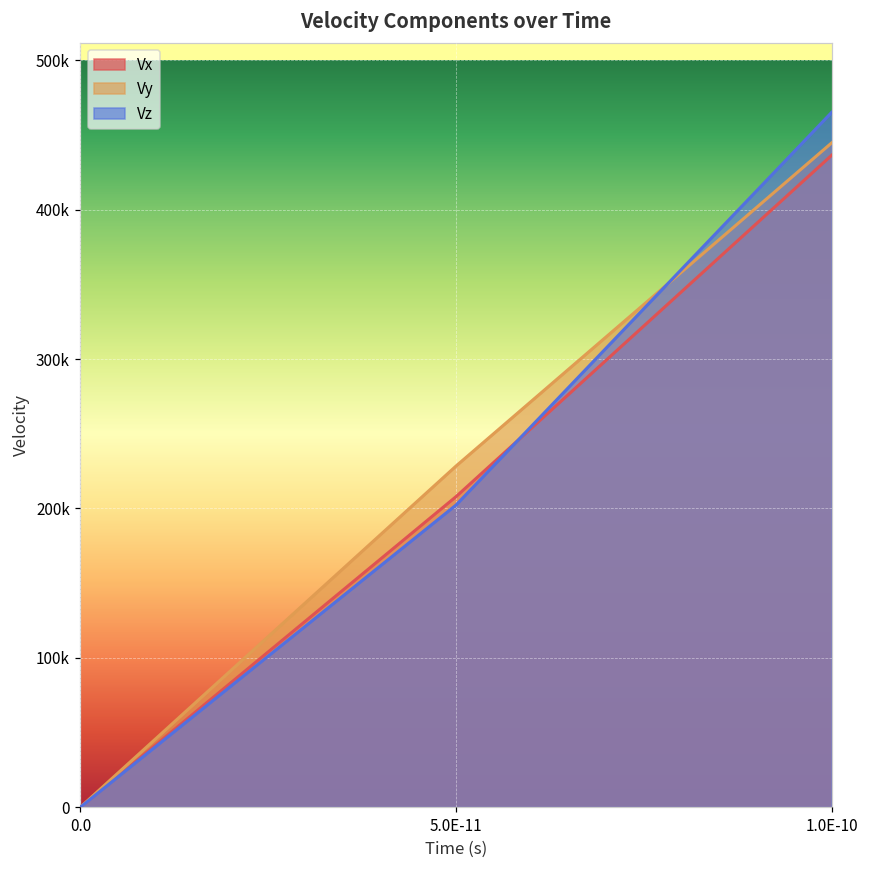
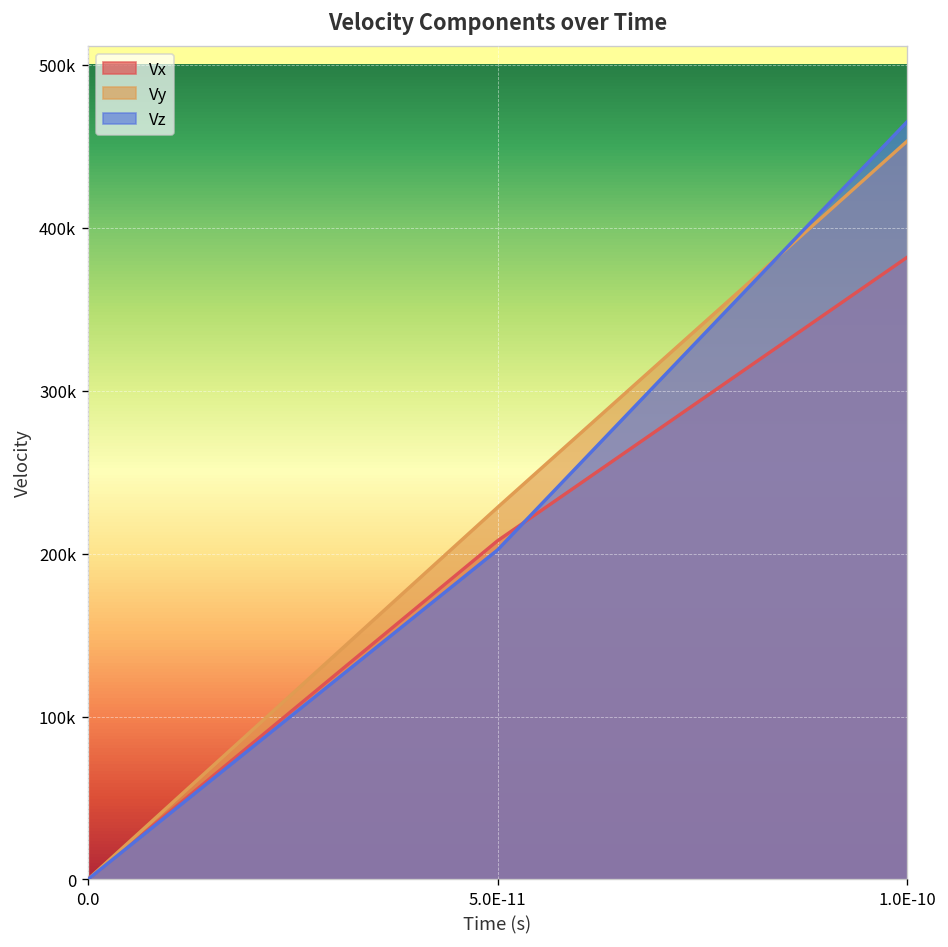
Vx, 1.0E-10: 436000 -> 382000
Vy, 1.0E-10: 445000 -> 453000
